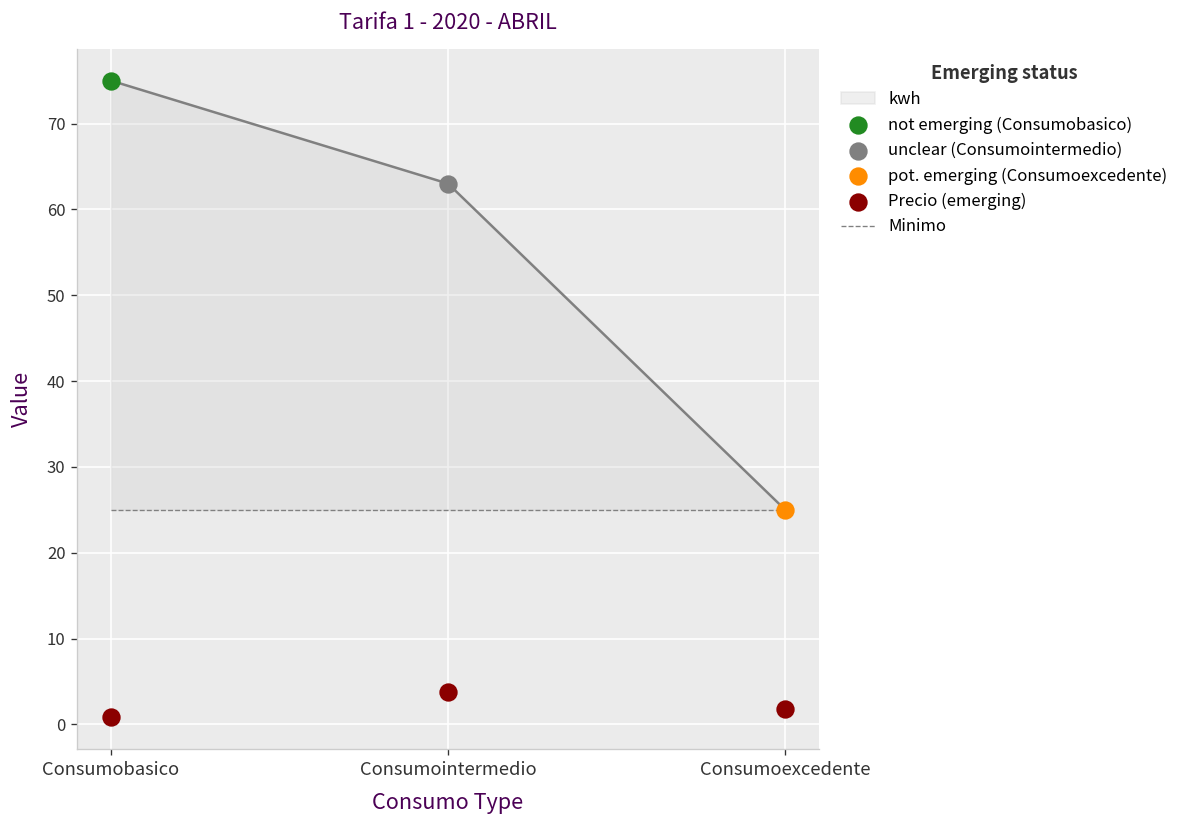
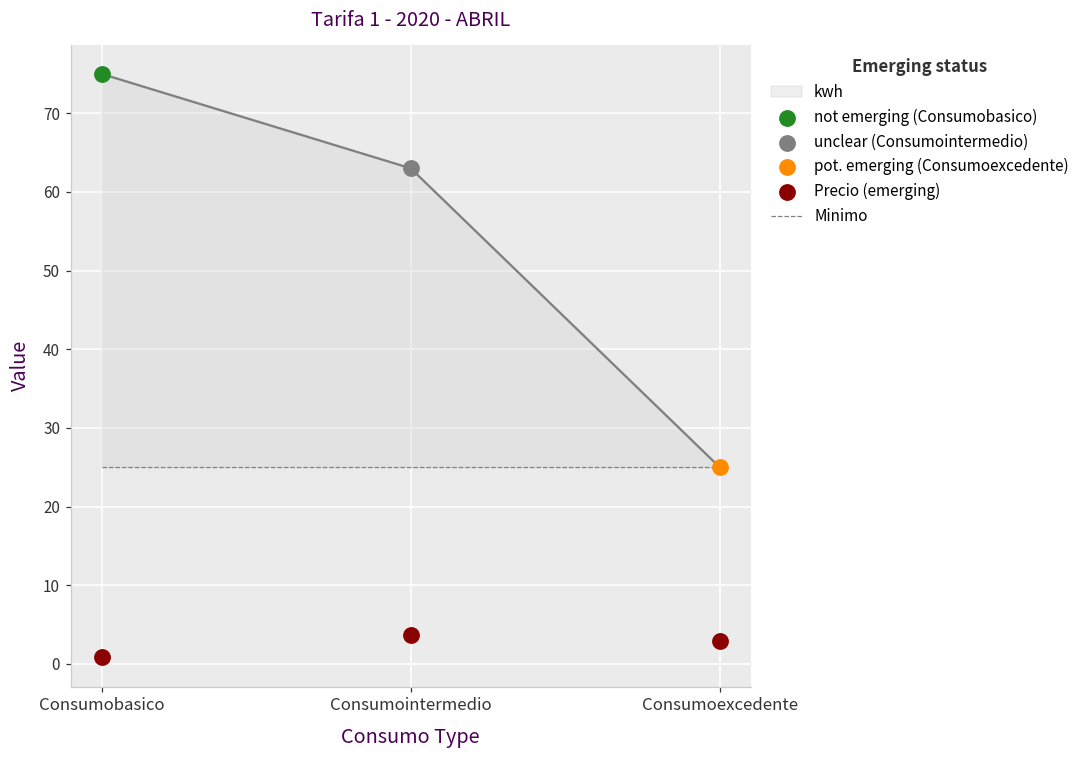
Precio (emerging), Consumoexcedente: 2 -> 3
